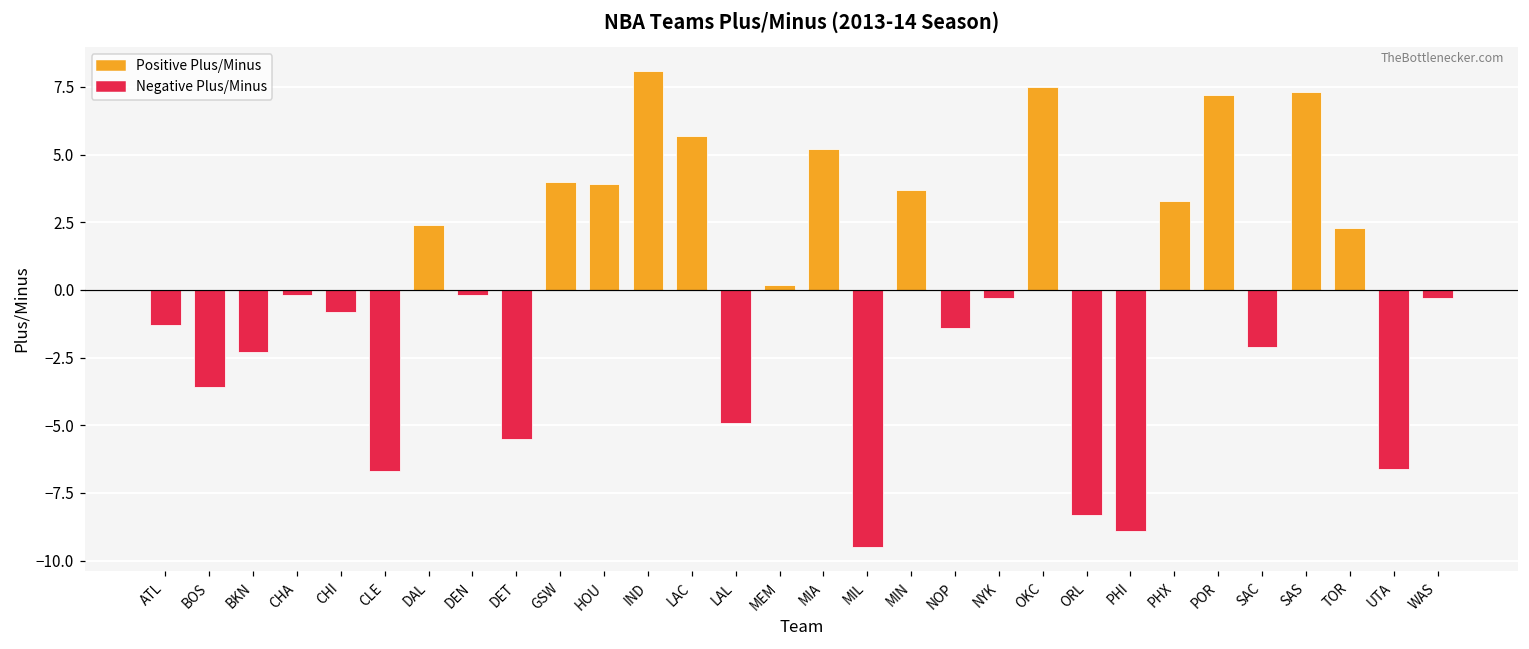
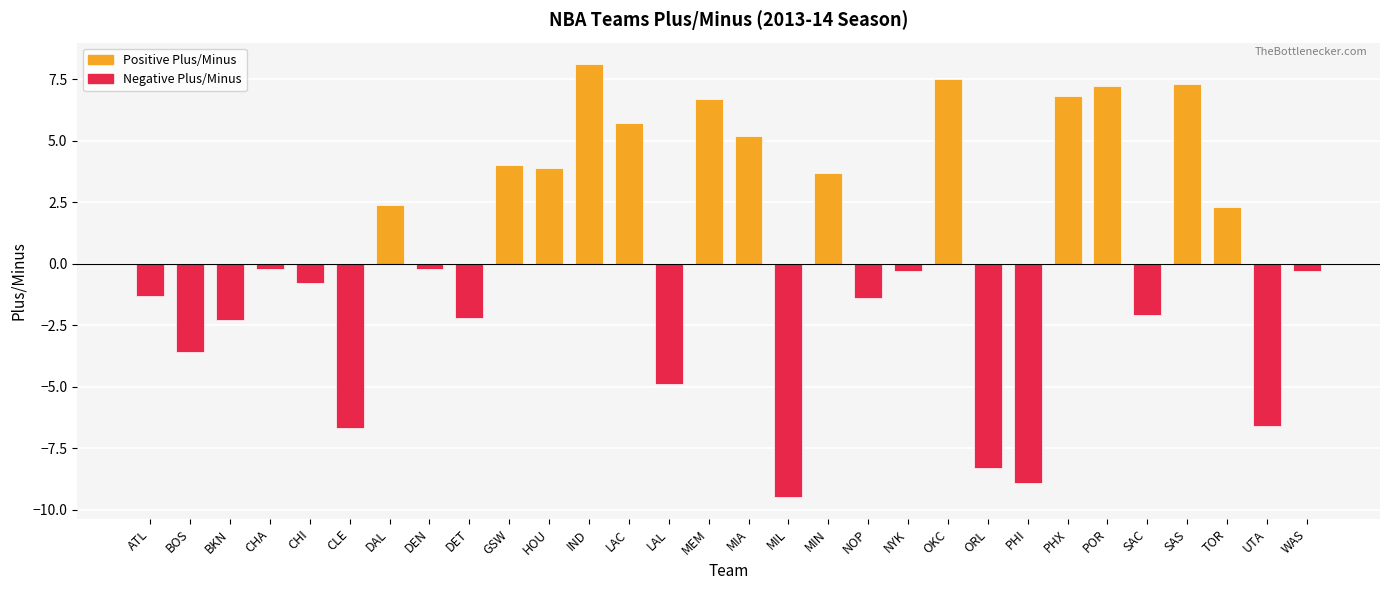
DET: -5.5 -> -2.2
MEM: 0.2 -> 6.7
PHX: 3.3 -> 6.8
